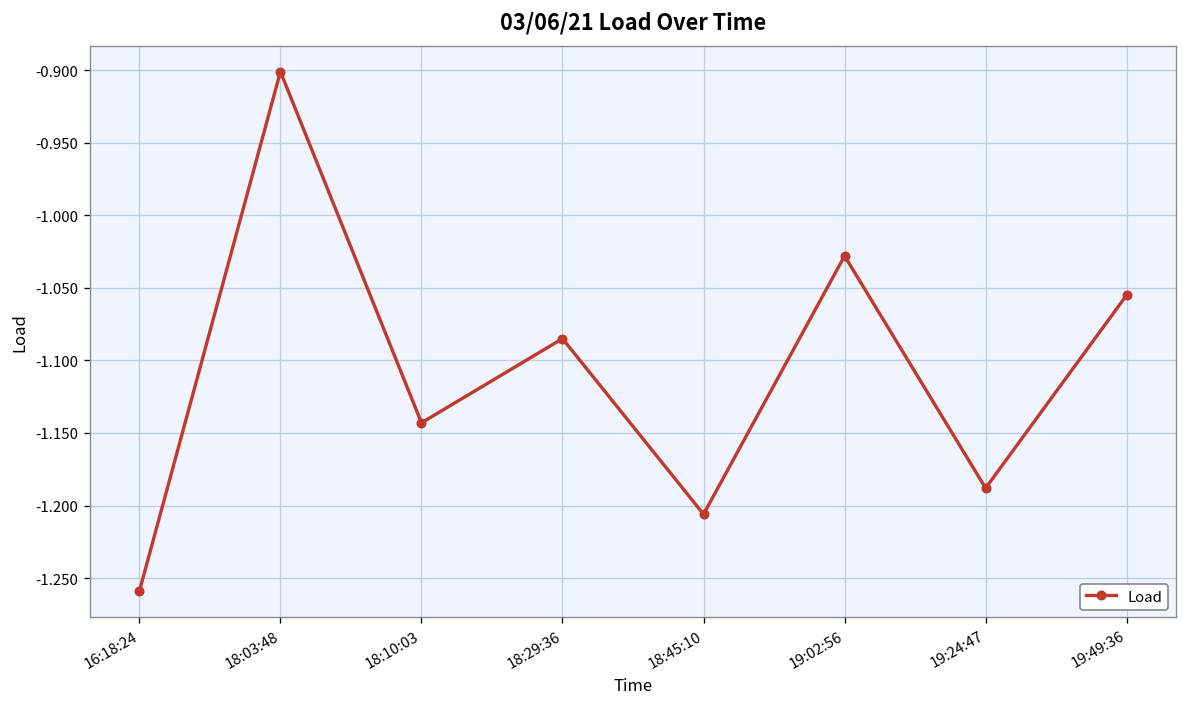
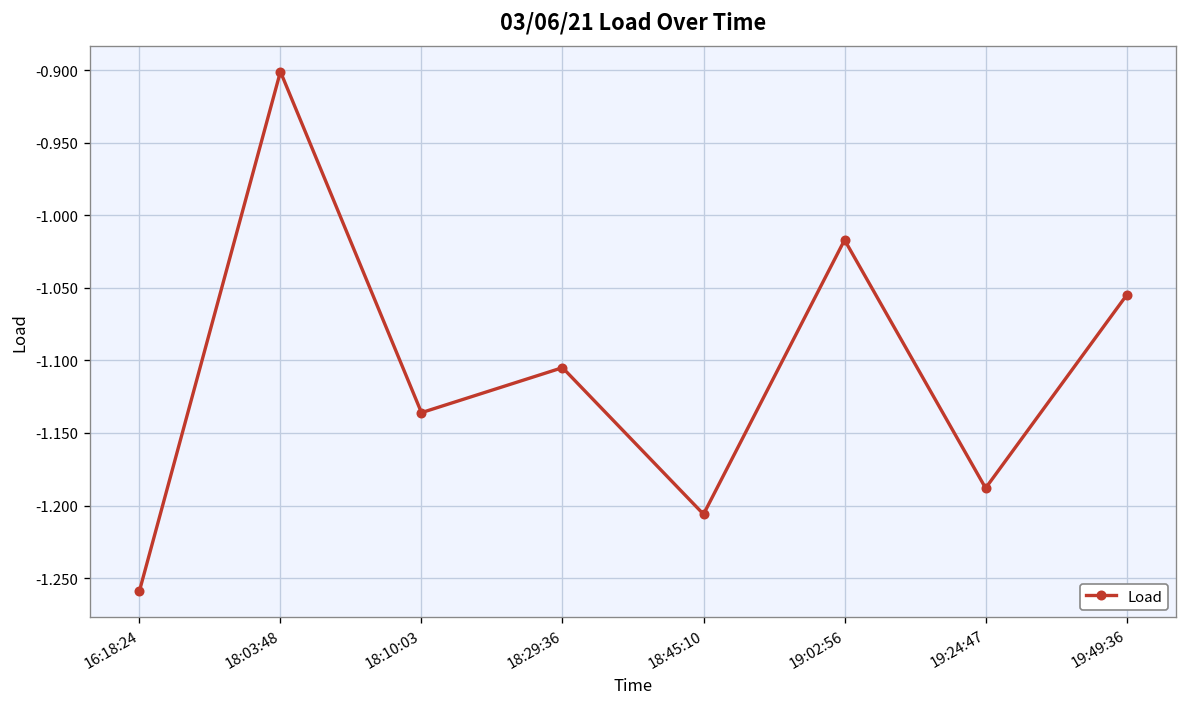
18:10:03: -1.143 -> -1.136
18:29:36: -1.085 -> -1.105
19:02:56: -1.028 -> -1.017
